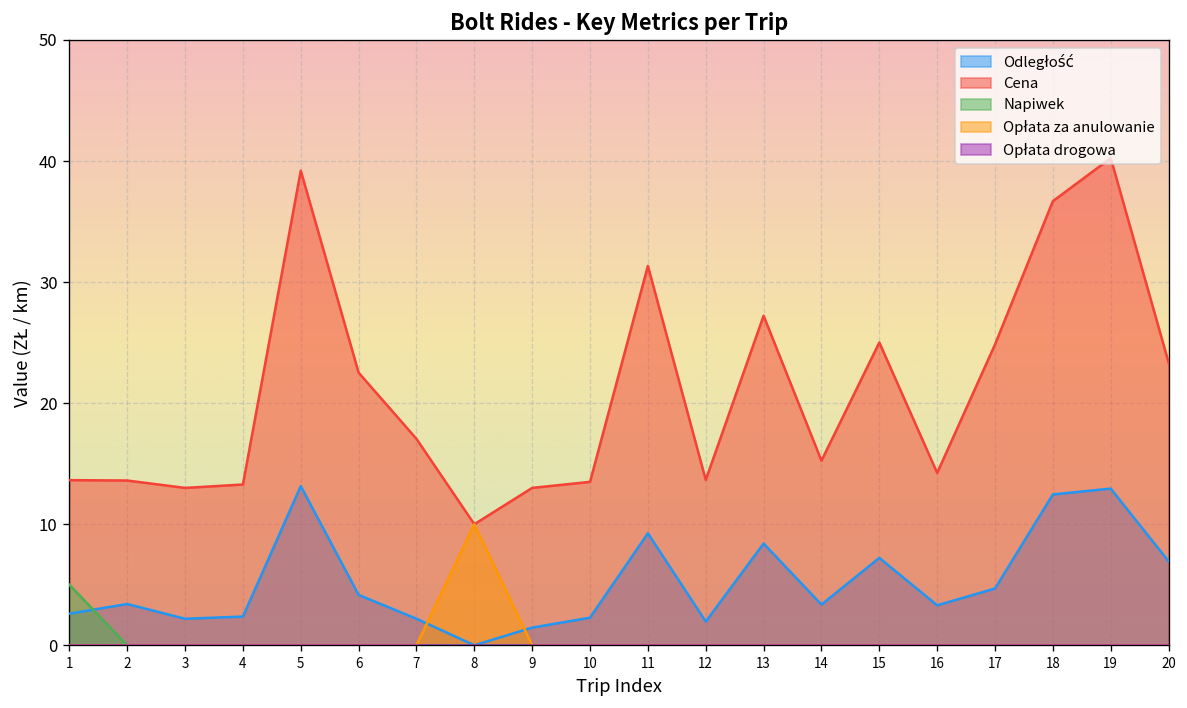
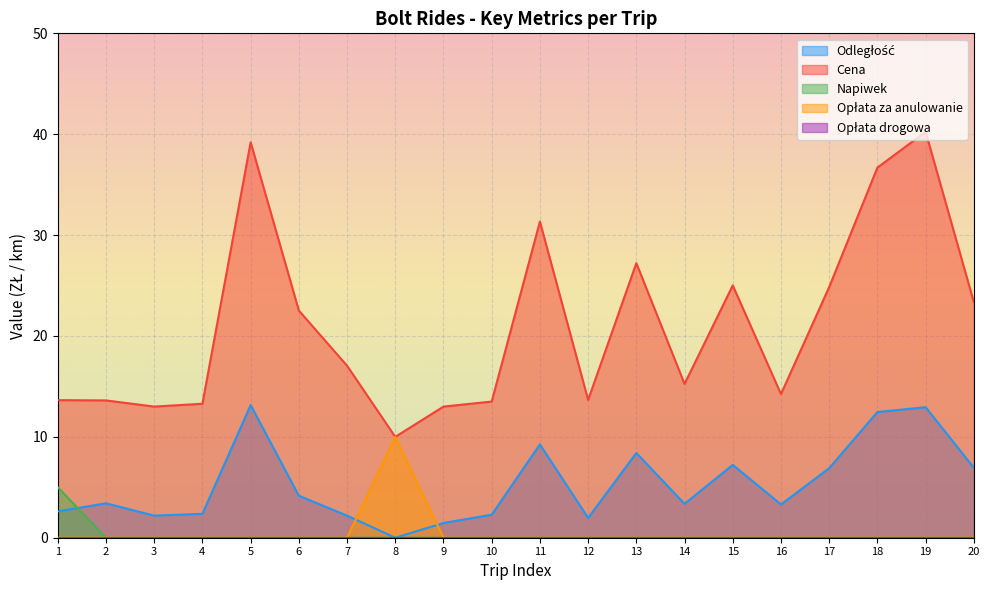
Odległość, 17: 4.7 -> 6.9
